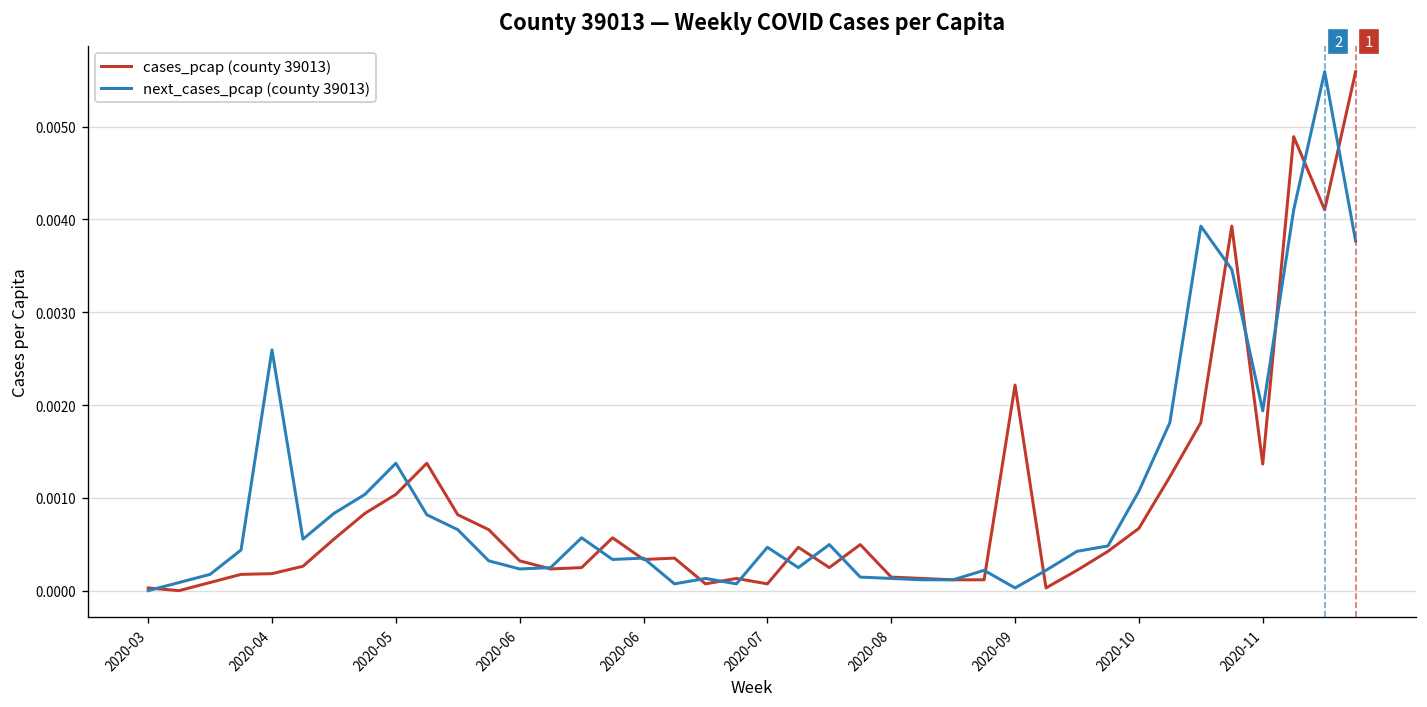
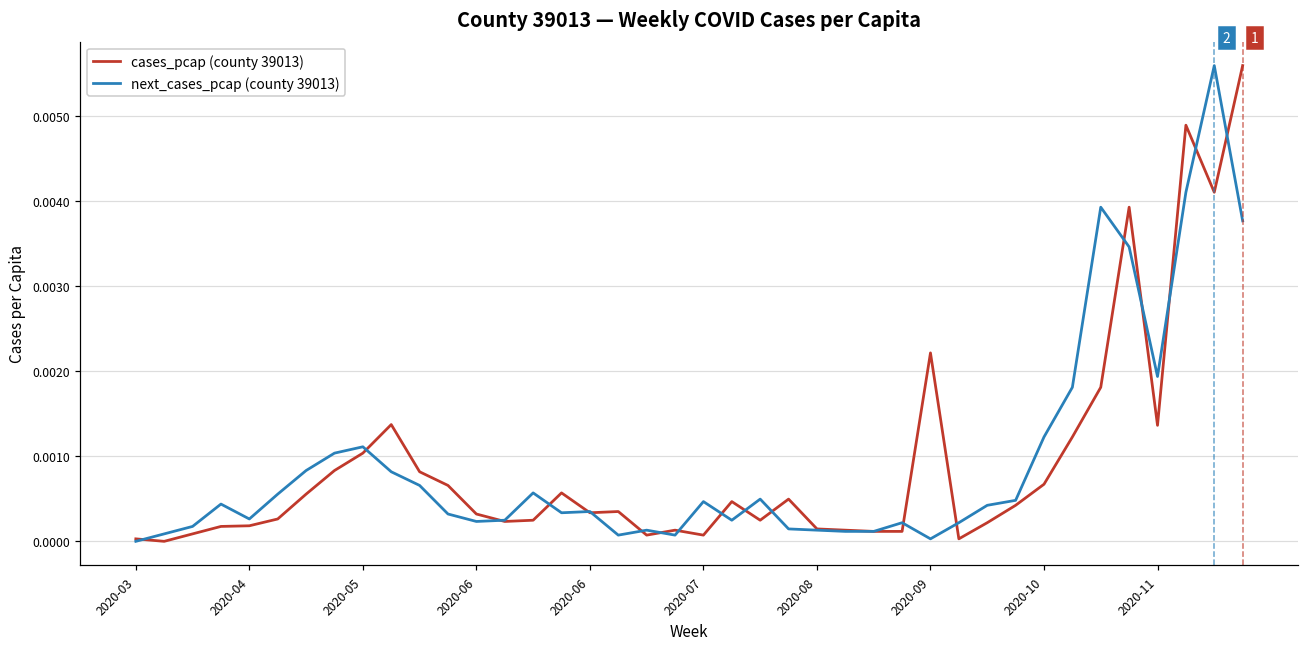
next_cases_pcap (county 39013), 2020-04: 0.0026 -> 0.0003
next_cases_pcap (county 39013), 2020-05: 0.0014 -> 0.0011
next_cases_pcap (county 39013), 2020-10: 0.0011 -> 0.0012
